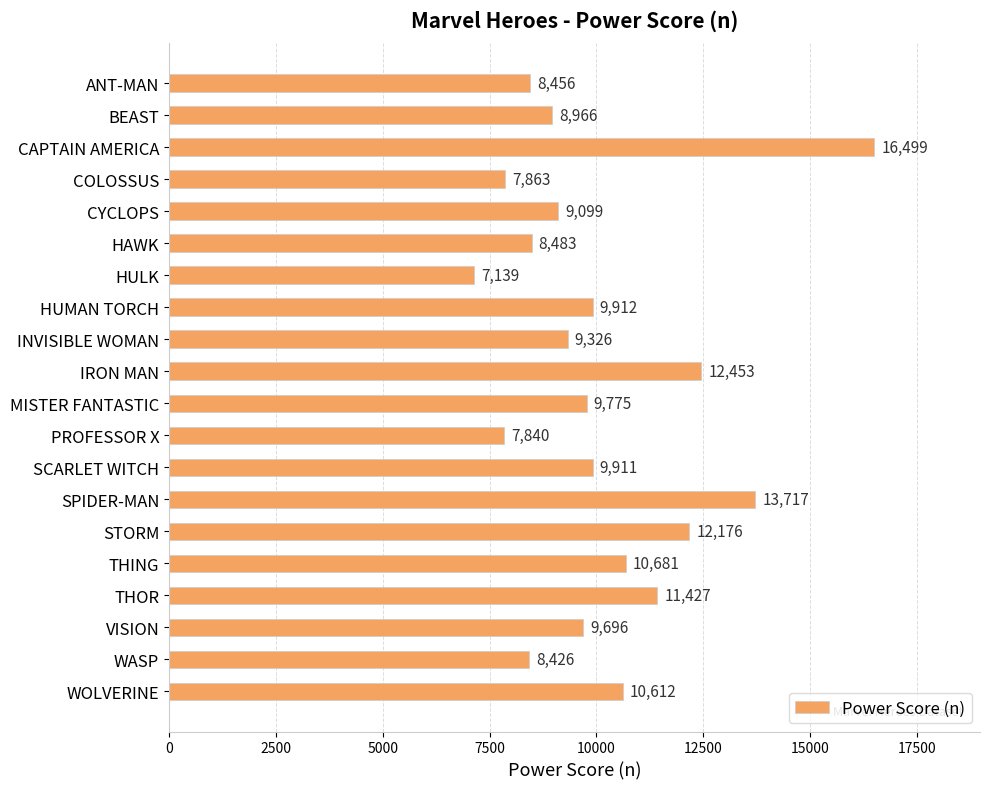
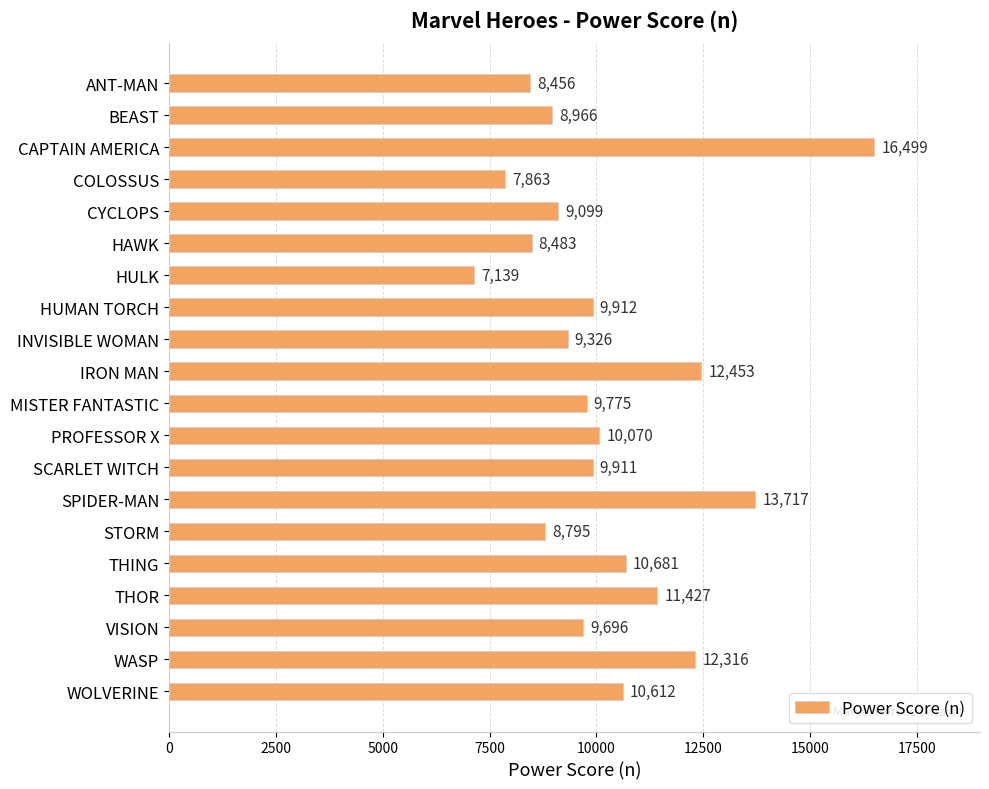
PROFESSOR X: 7,840 -> 10,070
STORM: 12,176 -> 8,795
WASP: 8,426 -> 12,316
